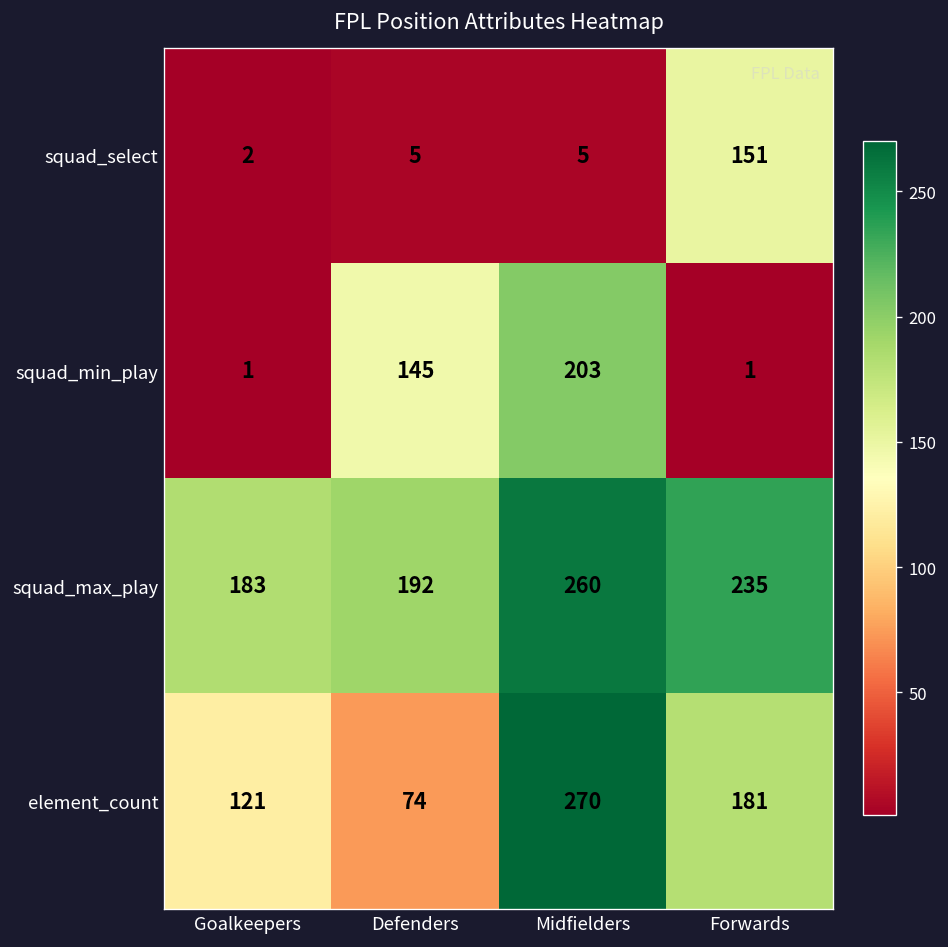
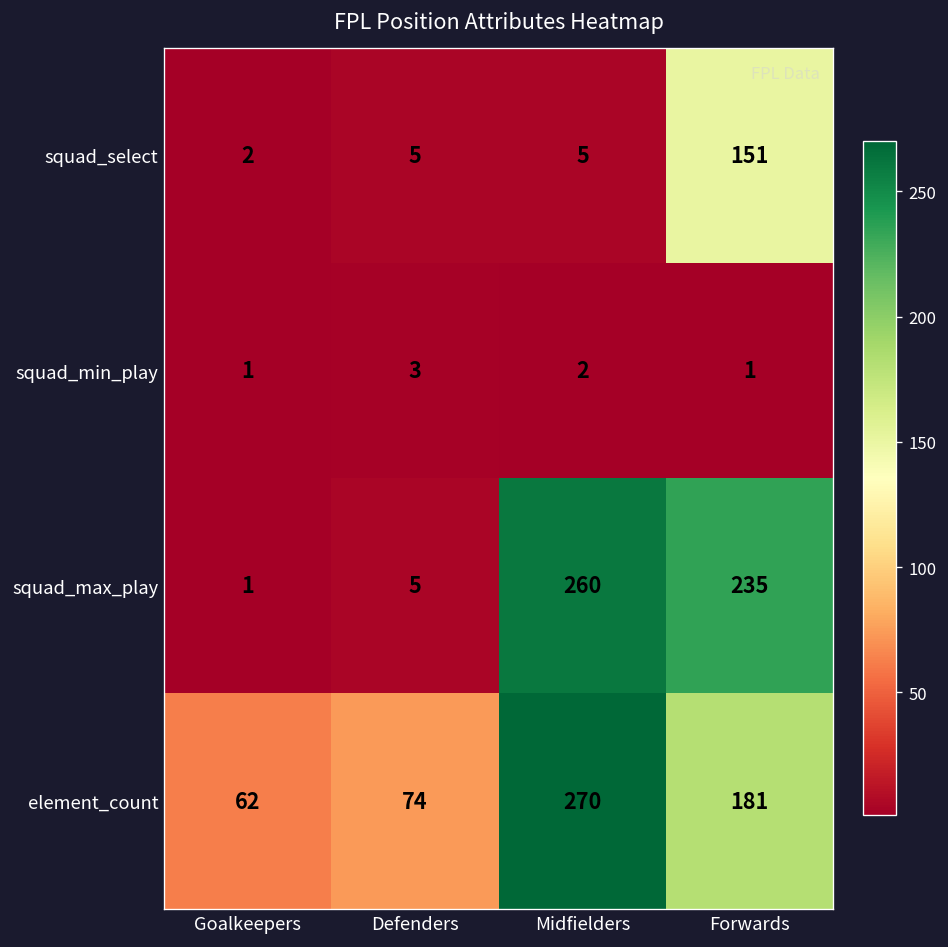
squad_min_play, Defenders: 145 -> 3
squad_min_play, Midfielders: 203 -> 2
squad_max_play, Goalkeepers: 183 -> 1
squad_max_play, Defenders: 192 -> 5
element_count, Goalkeepers: 121 -> 62
